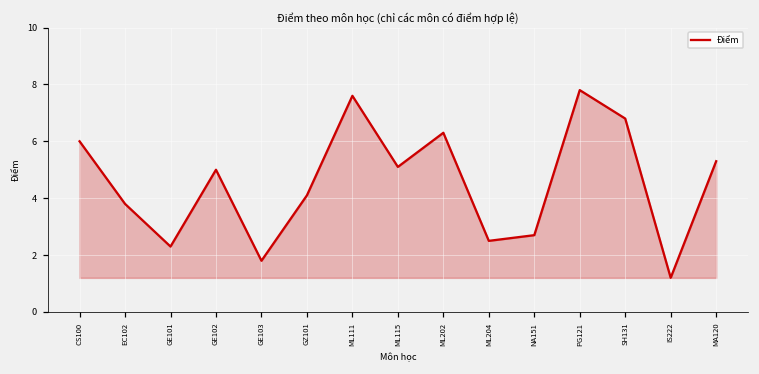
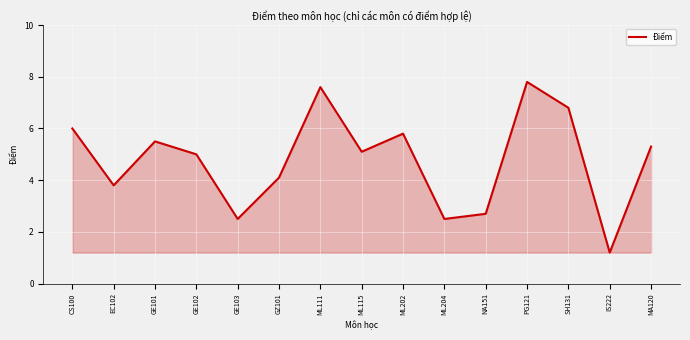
GE101: 2.3 -> 5.5
GE103: 1.8 -> 2.5
ML202: 6.3 -> 5.8
